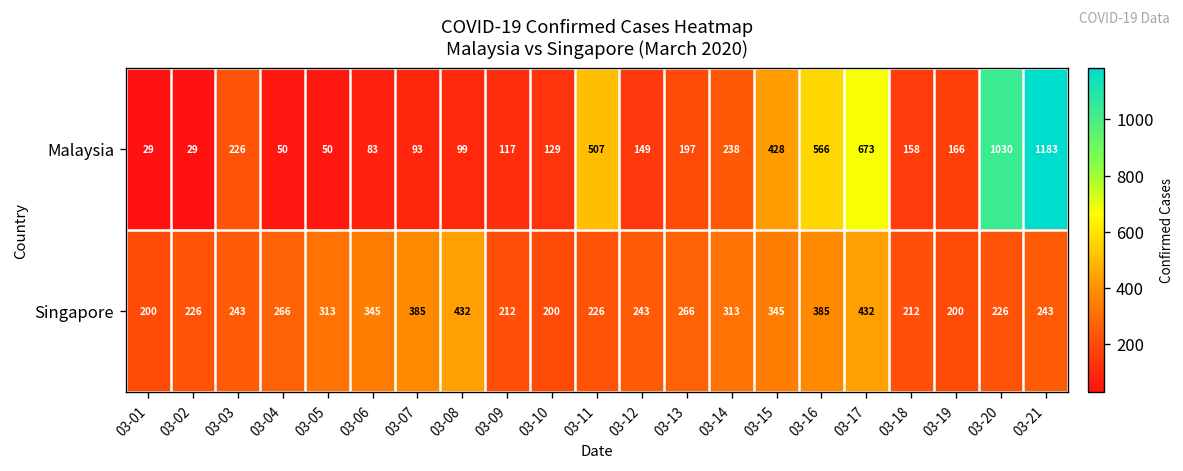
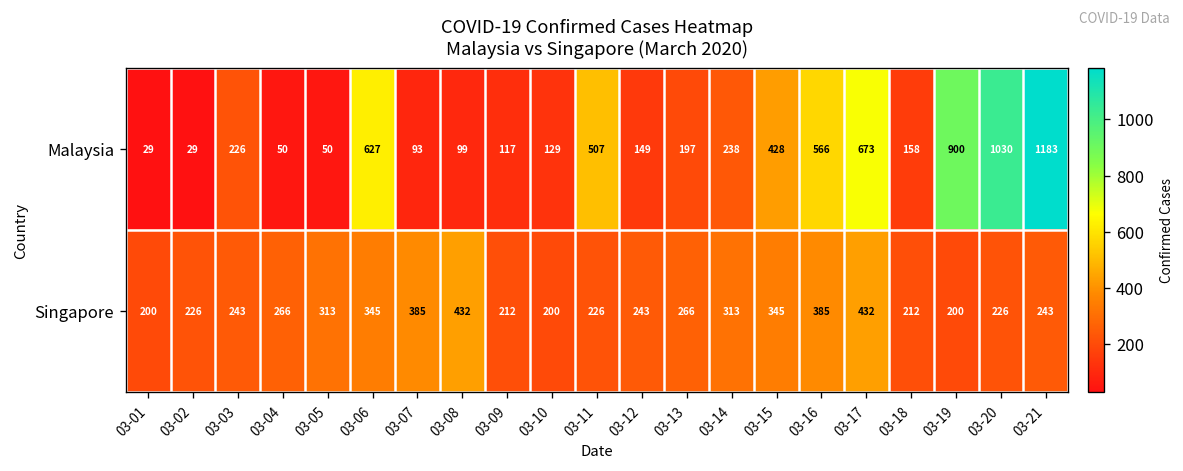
Malaysia, 03-06: 83 -> 627
Malaysia, 03-19: 166 -> 900
